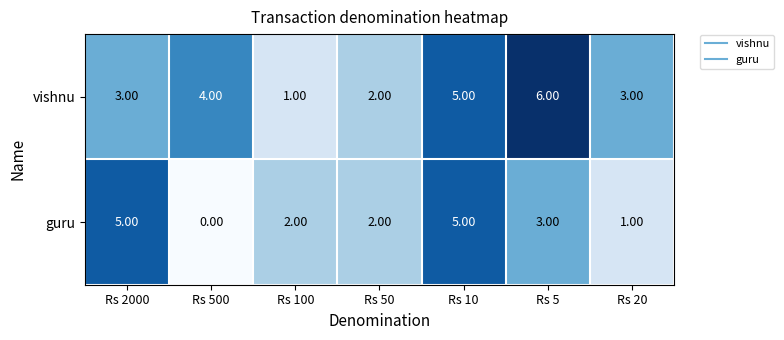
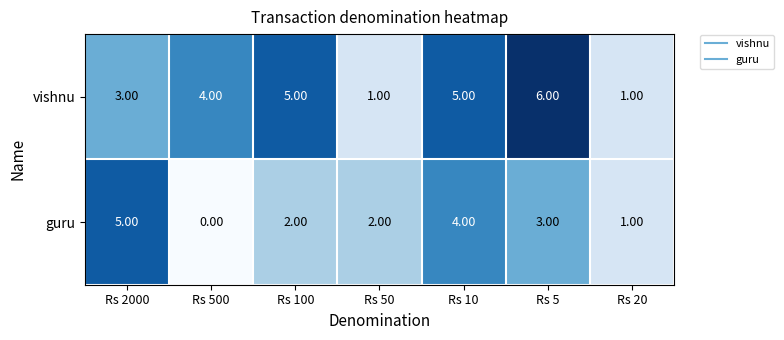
vishnu, Rs 100: 1.00 -> 5.00
vishnu, Rs 50: 2.00 -> 1.00
vishnu, Rs 20: 3.00 -> 1.00
guru, Rs 10: 5.00 -> 4.00
